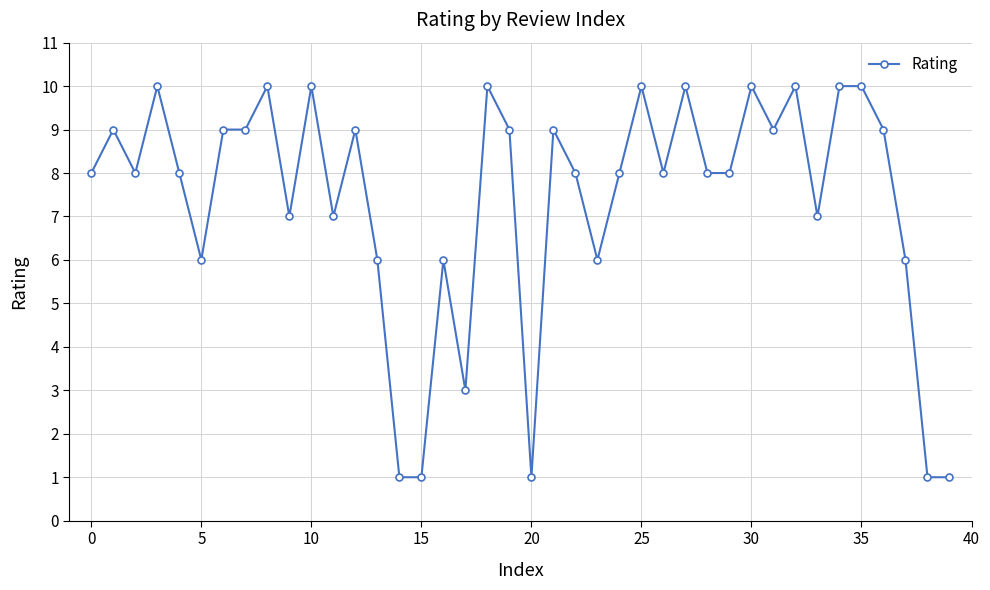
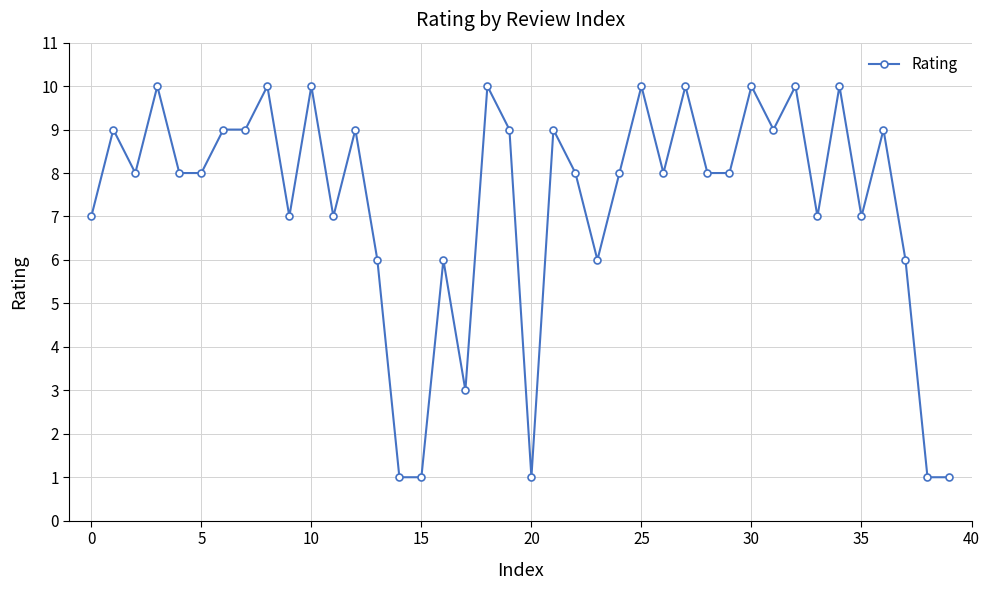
0: 8 -> 7
5: 6 -> 8
35: 10 -> 7
